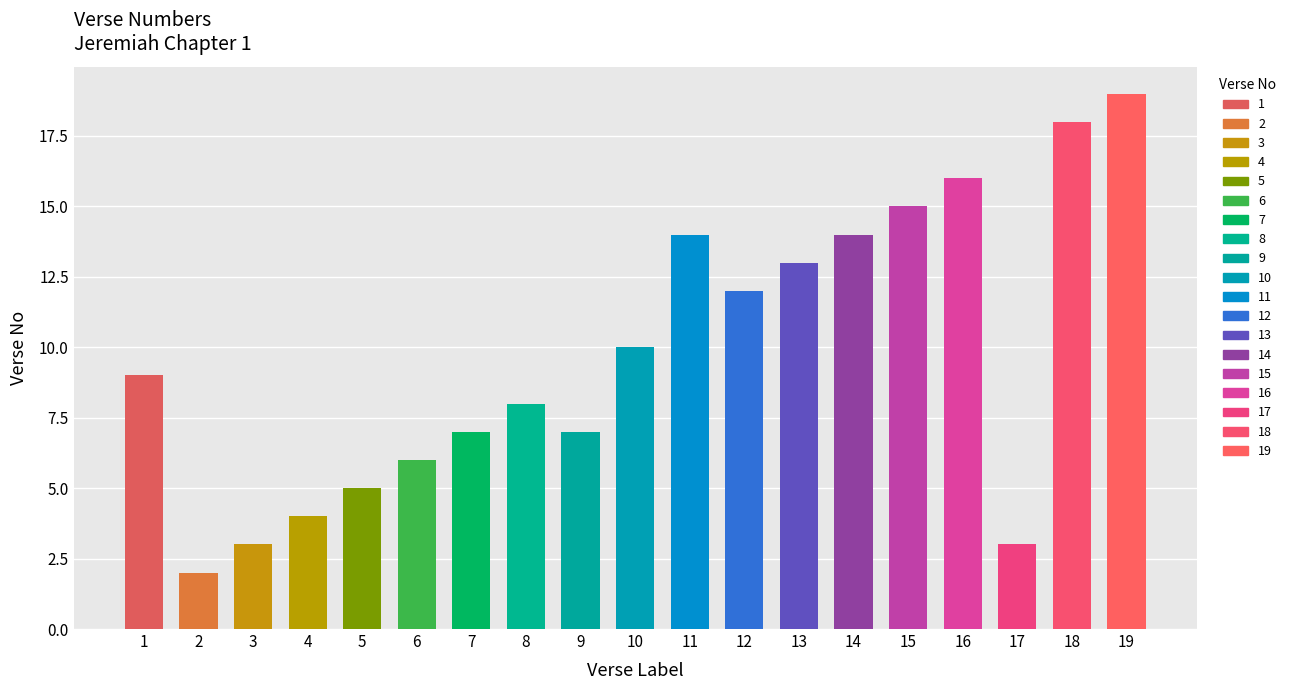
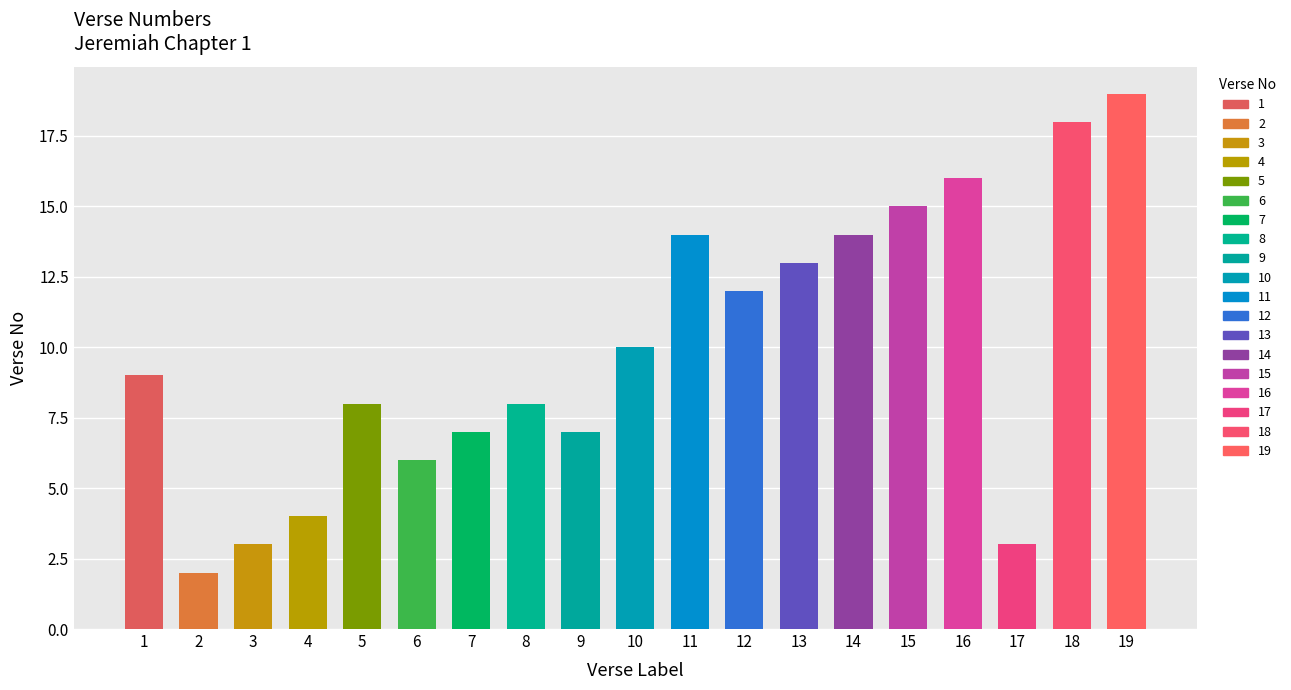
5: 5 -> 8
